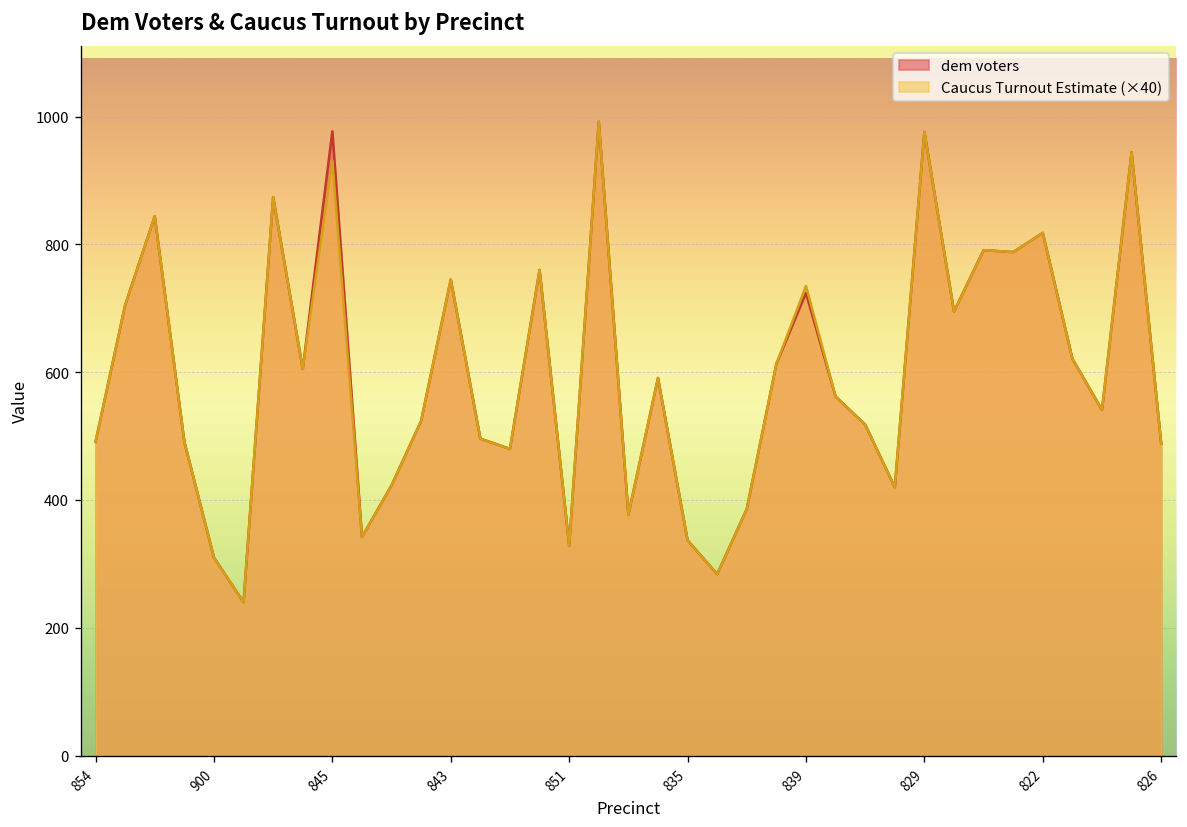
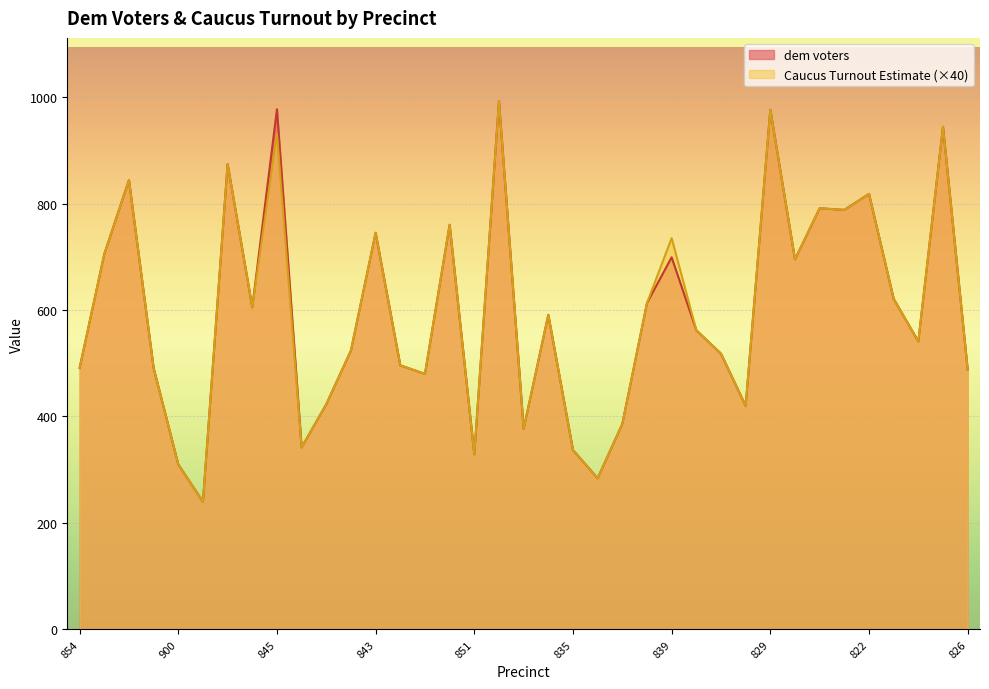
dem voters, 839: 720 -> 700
